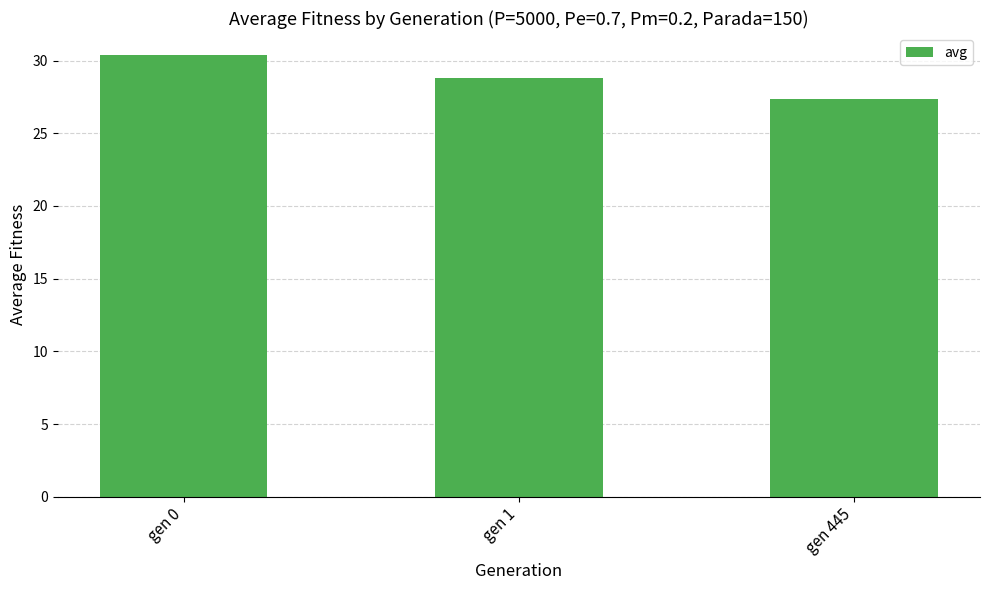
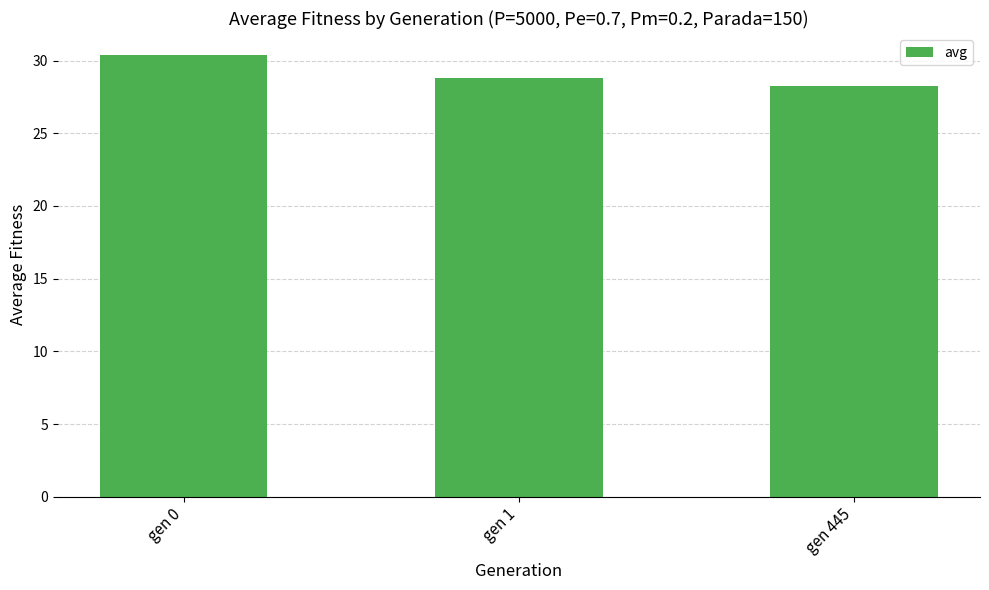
gen 445: 27.4 -> 28.2
